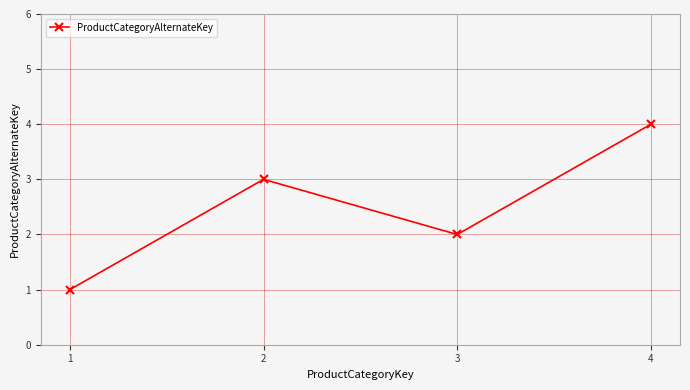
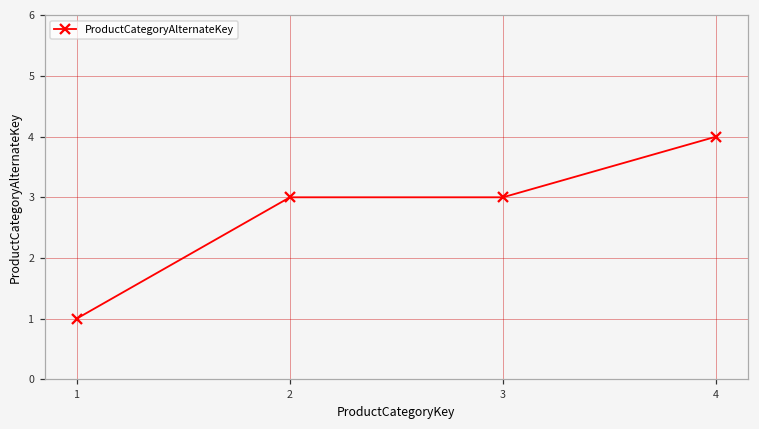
3: 2 -> 3
